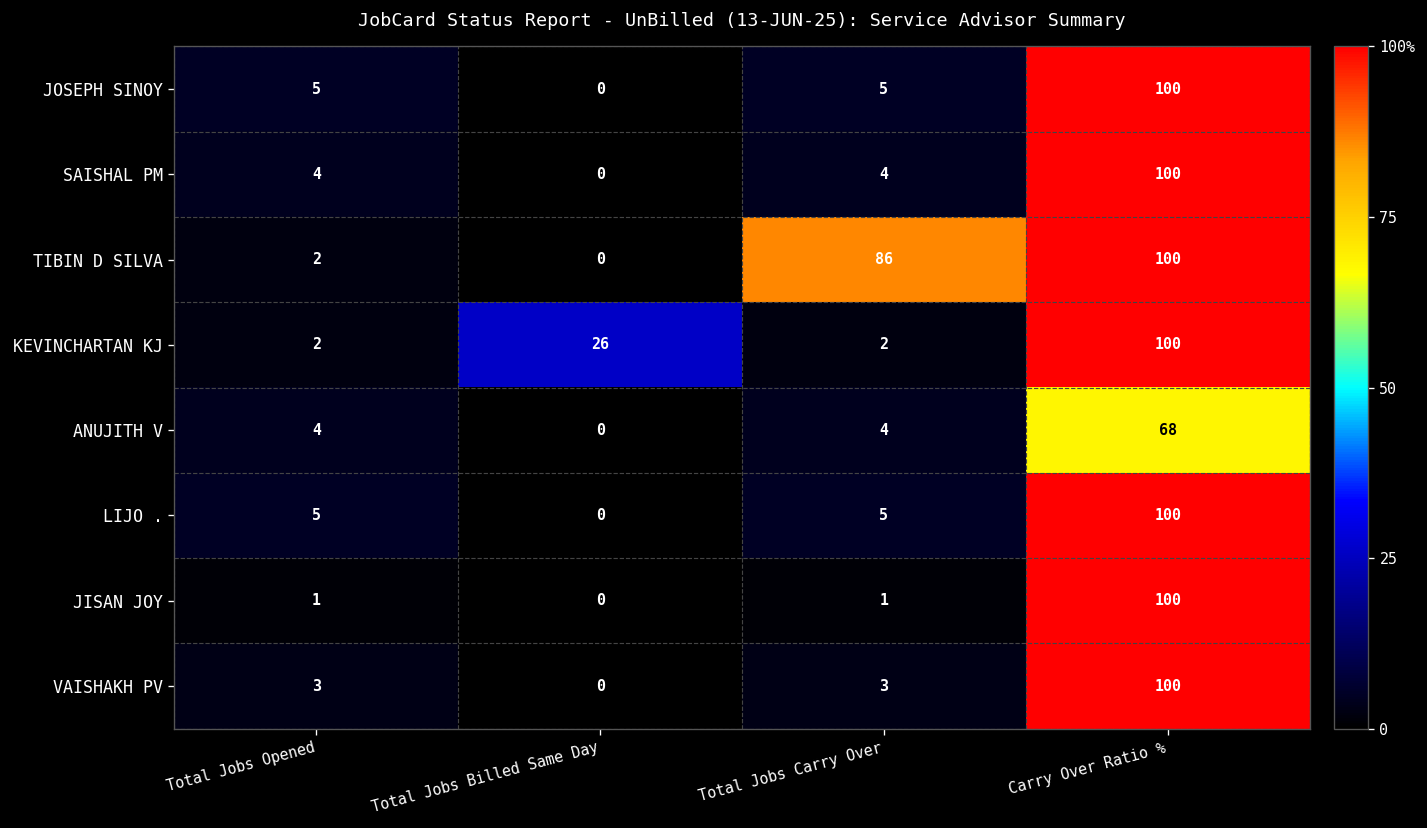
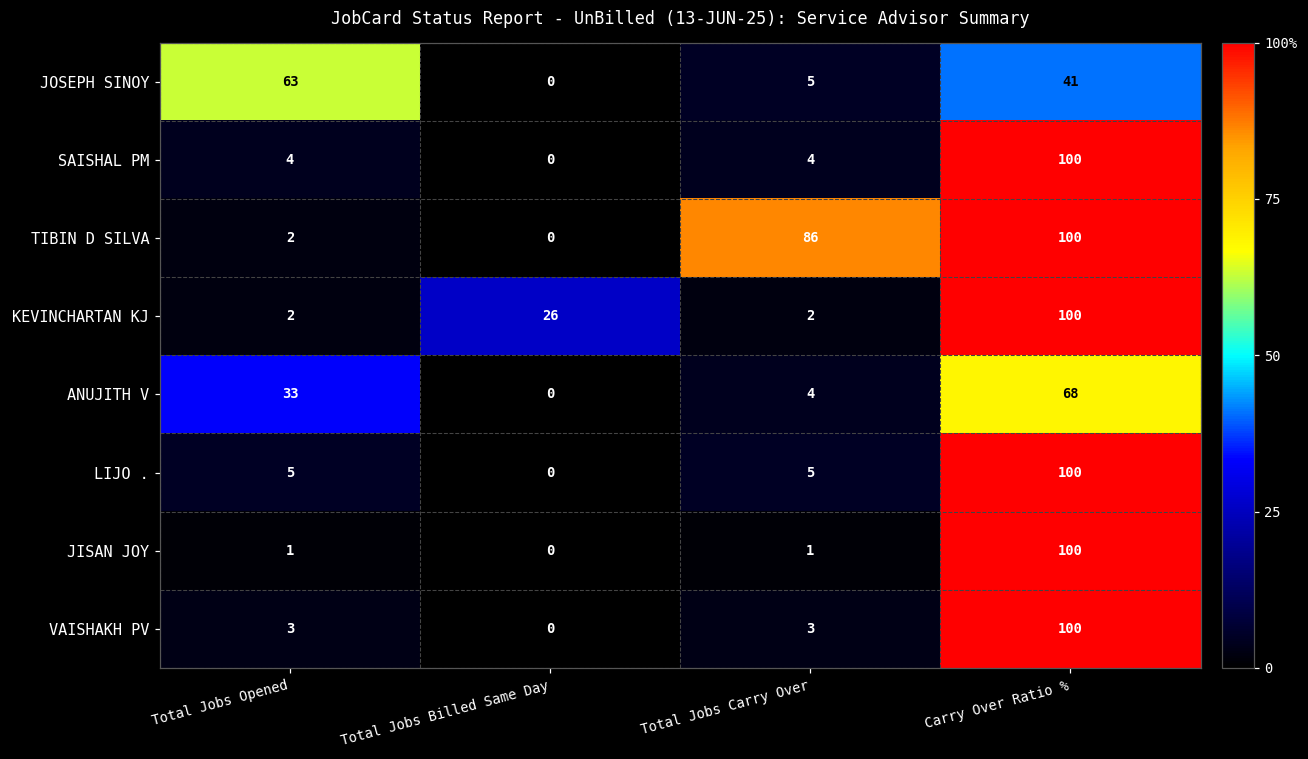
JOSEPH SINOY, Total Jobs Opened: 5 -> 63
JOSEPH SINOY, Carry Over Ratio %: 100 -> 41
ANUJITH V, Total Jobs Opened: 4 -> 33
